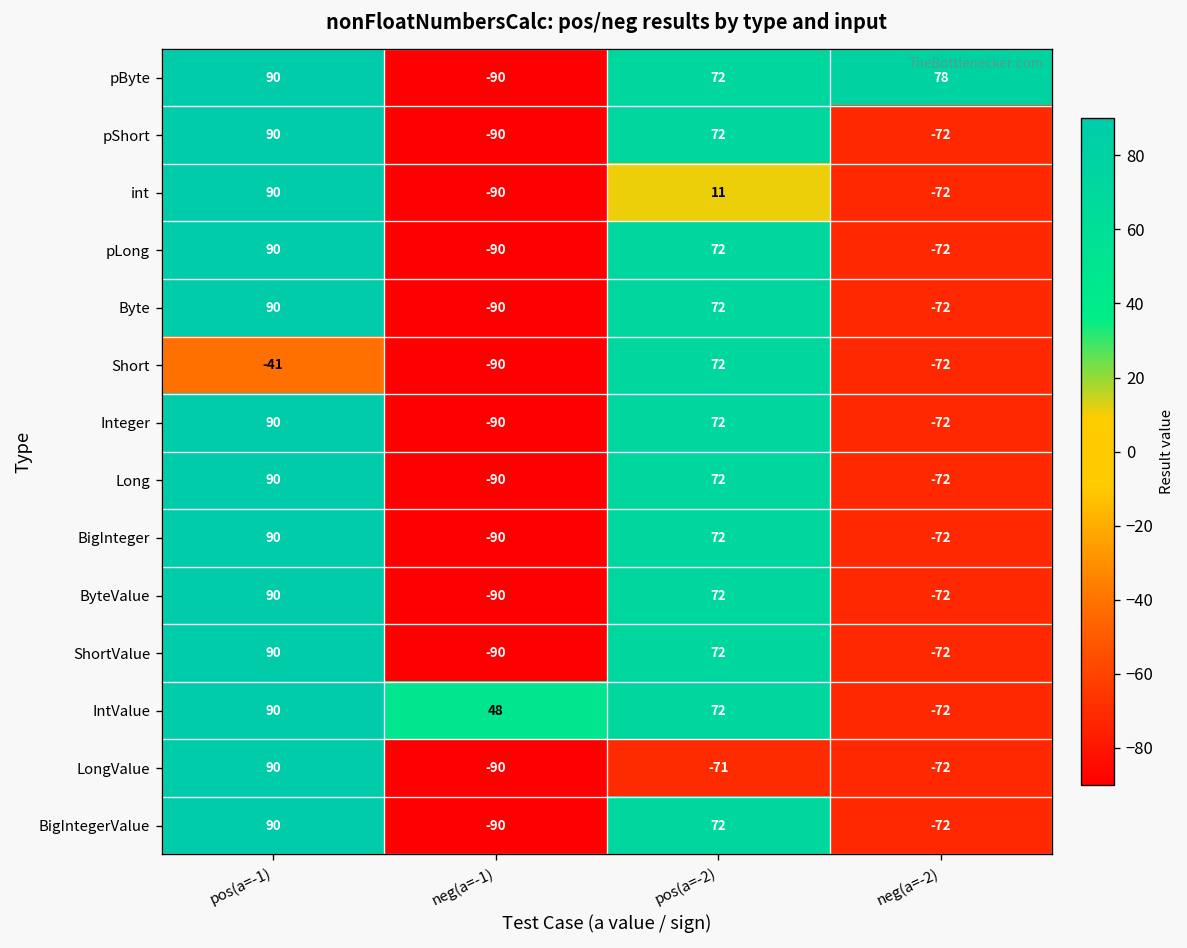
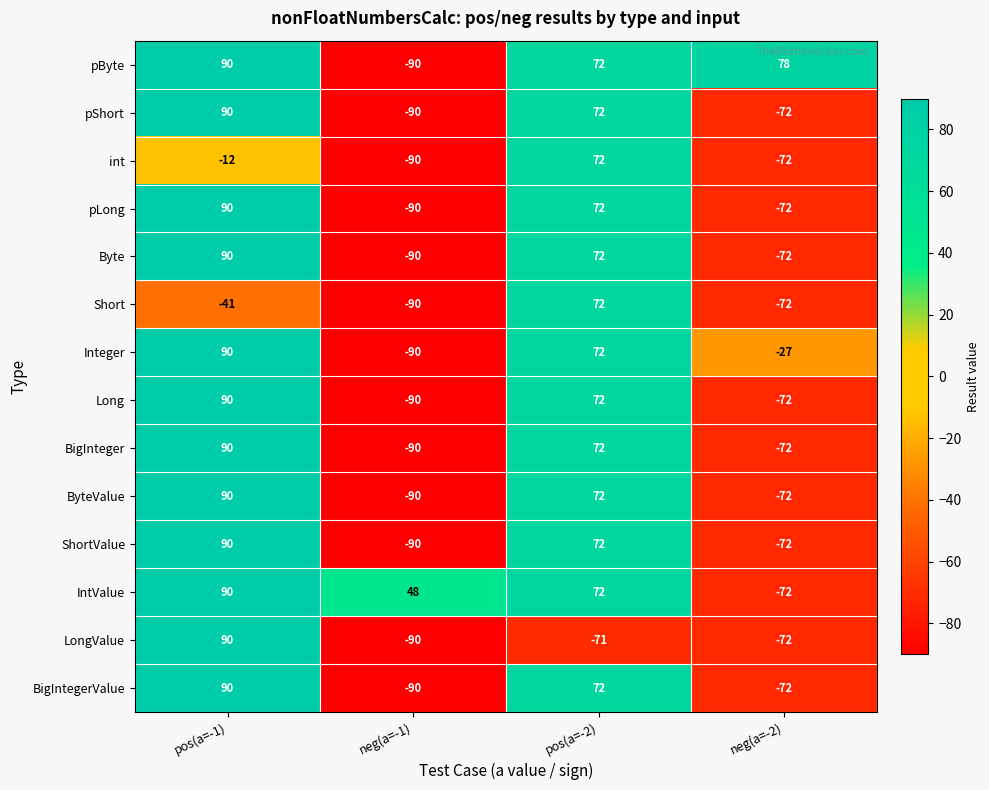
int, pos(a=-1): 90 -> -12
int, pos(a=-2): 11 -> 72
Integer, neg(a=-2): -72 -> -27
